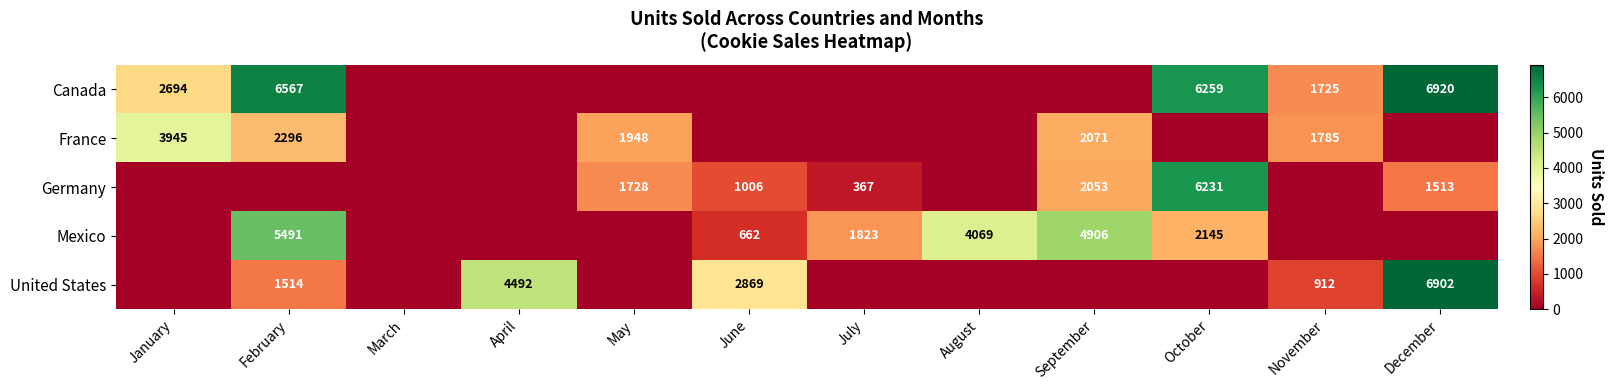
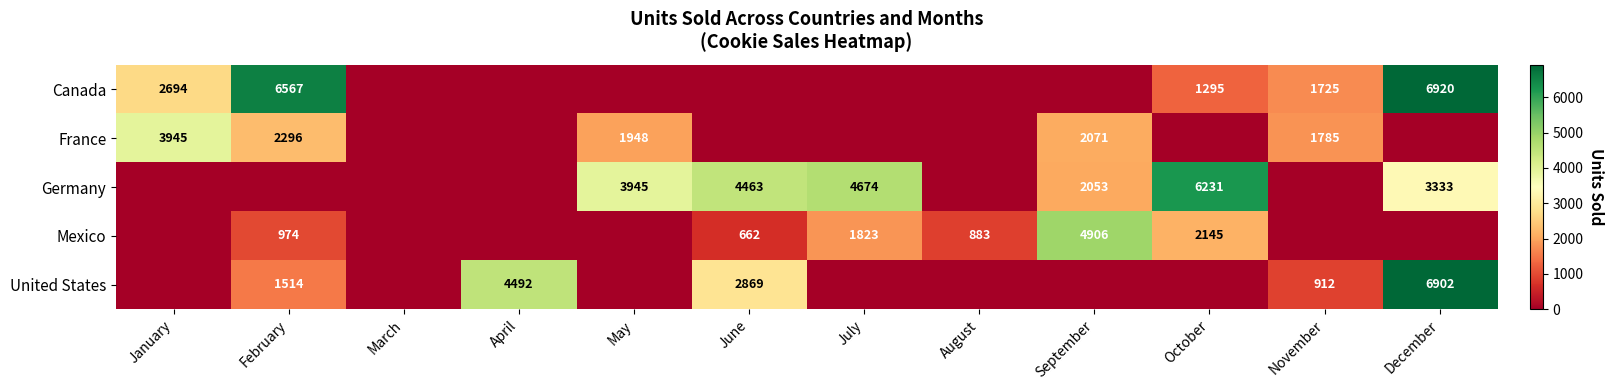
Canada, October: 6259 -> 1295
Germany, May: 1728 -> 3945
Germany, June: 1006 -> 4463
Germany, July: 367 -> 4674
Germany, December: 1513 -> 3333
Mexico, February: 5491 -> 974
Mexico, August: 4069 -> 883
